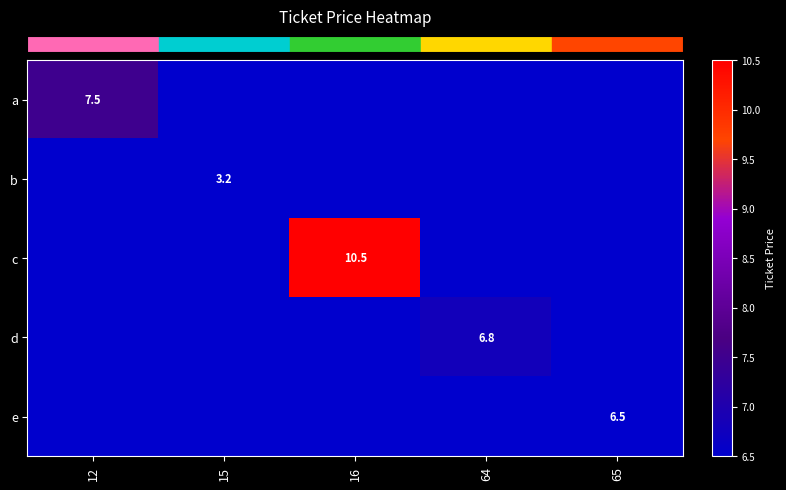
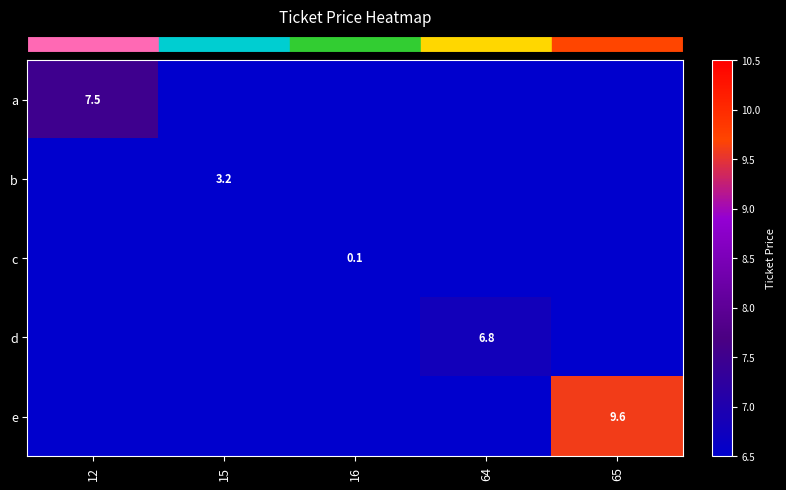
c, 16: 10.5 -> 0.1
e, 65: 6.5 -> 9.6
